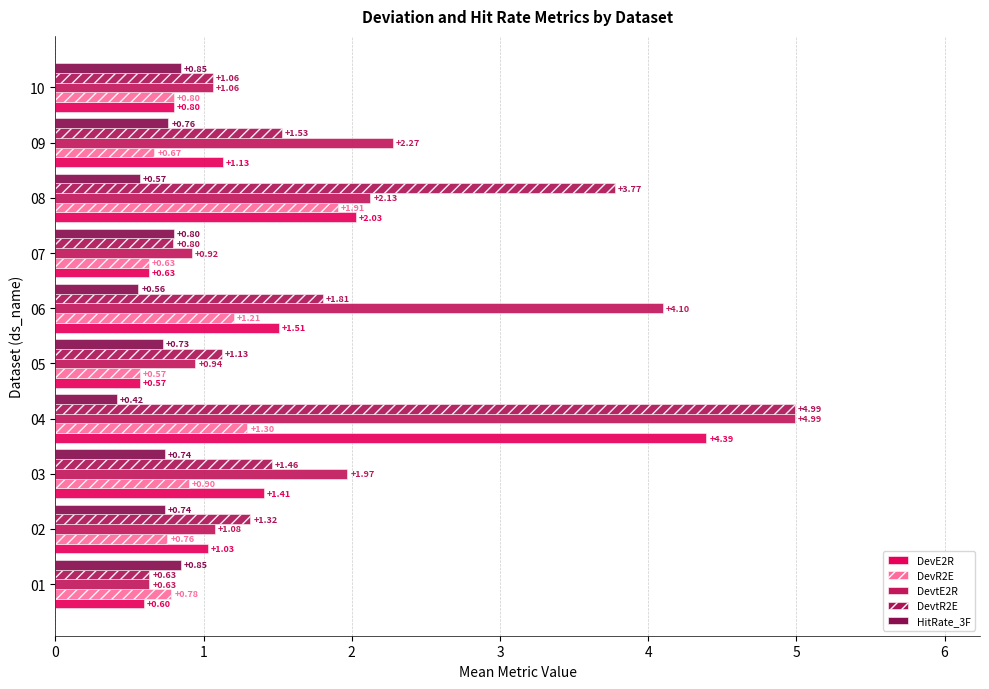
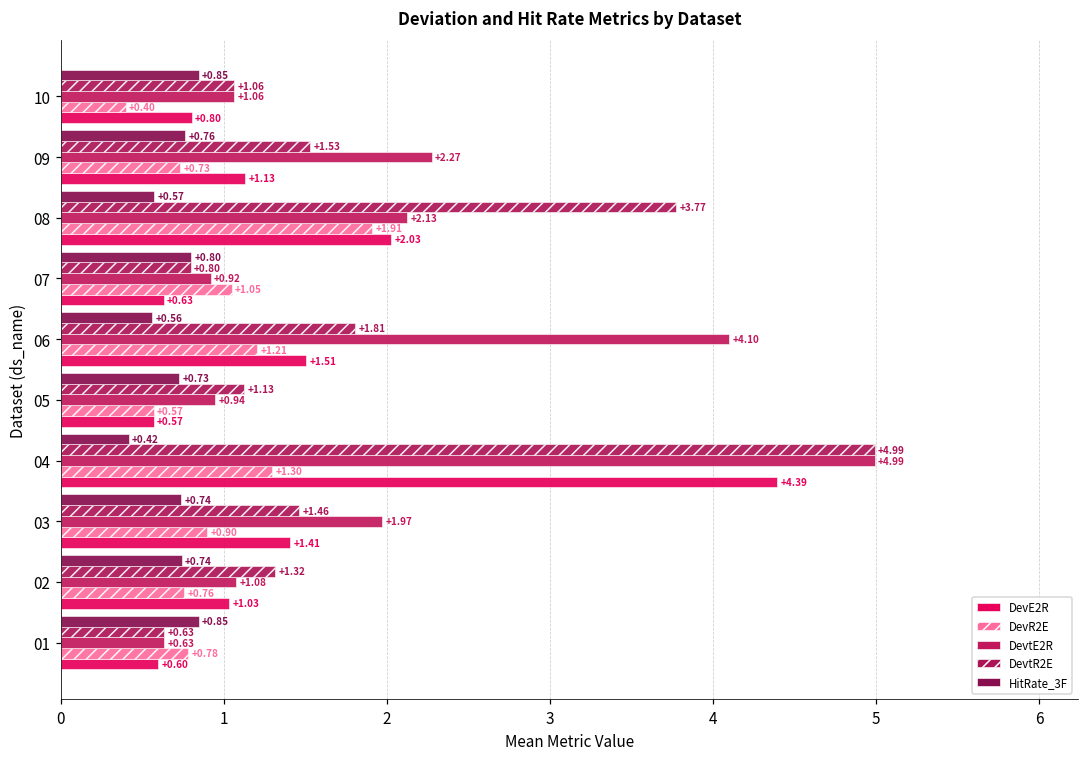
DevR2E, 10: +0.80 -> +0.40
DevR2E, 09: +0.67 -> +0.73
DevR2E, 07: +0.63 -> +1.05
